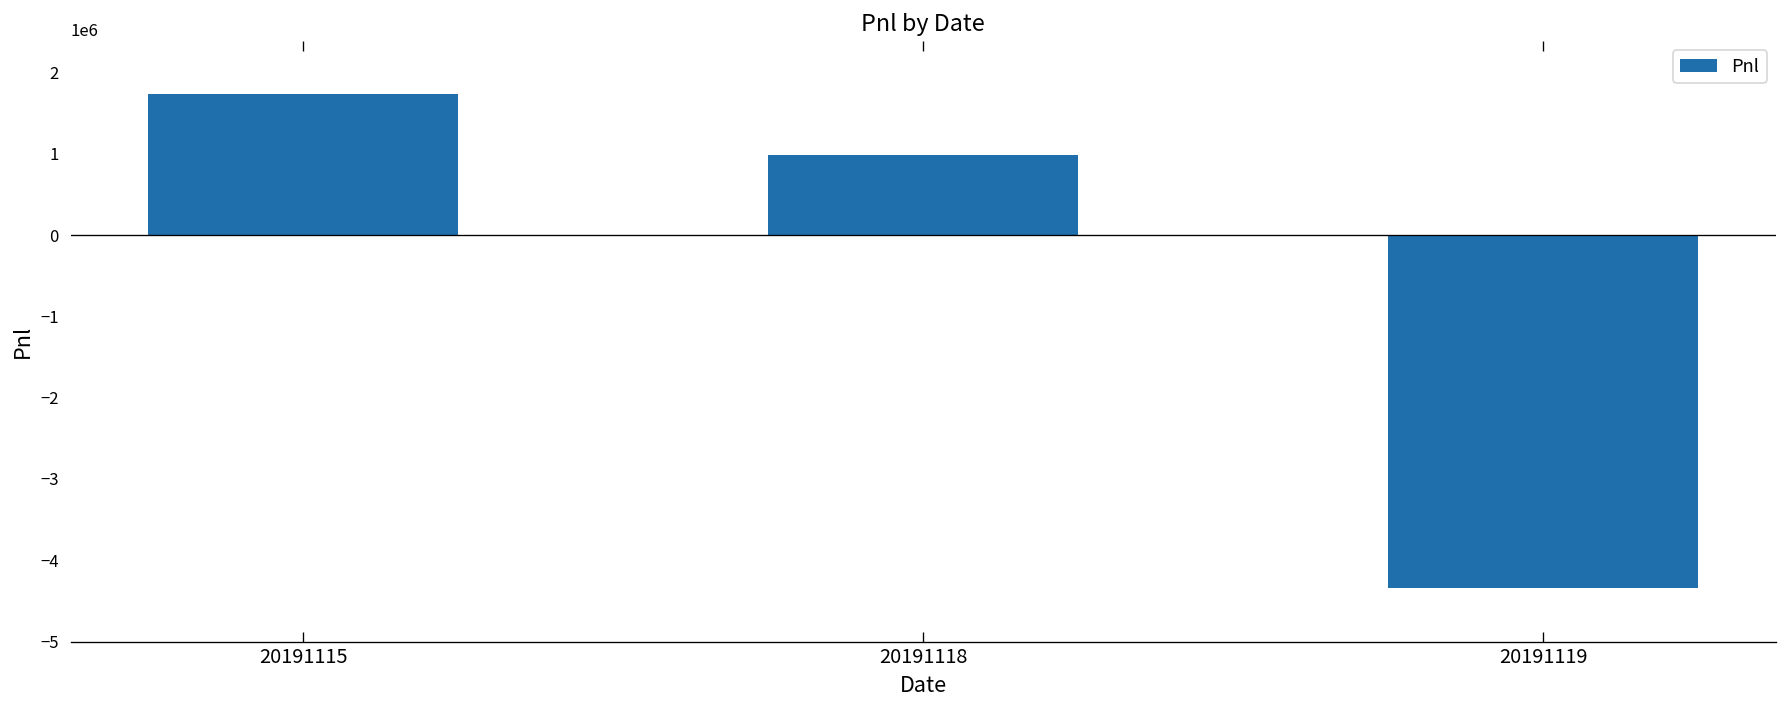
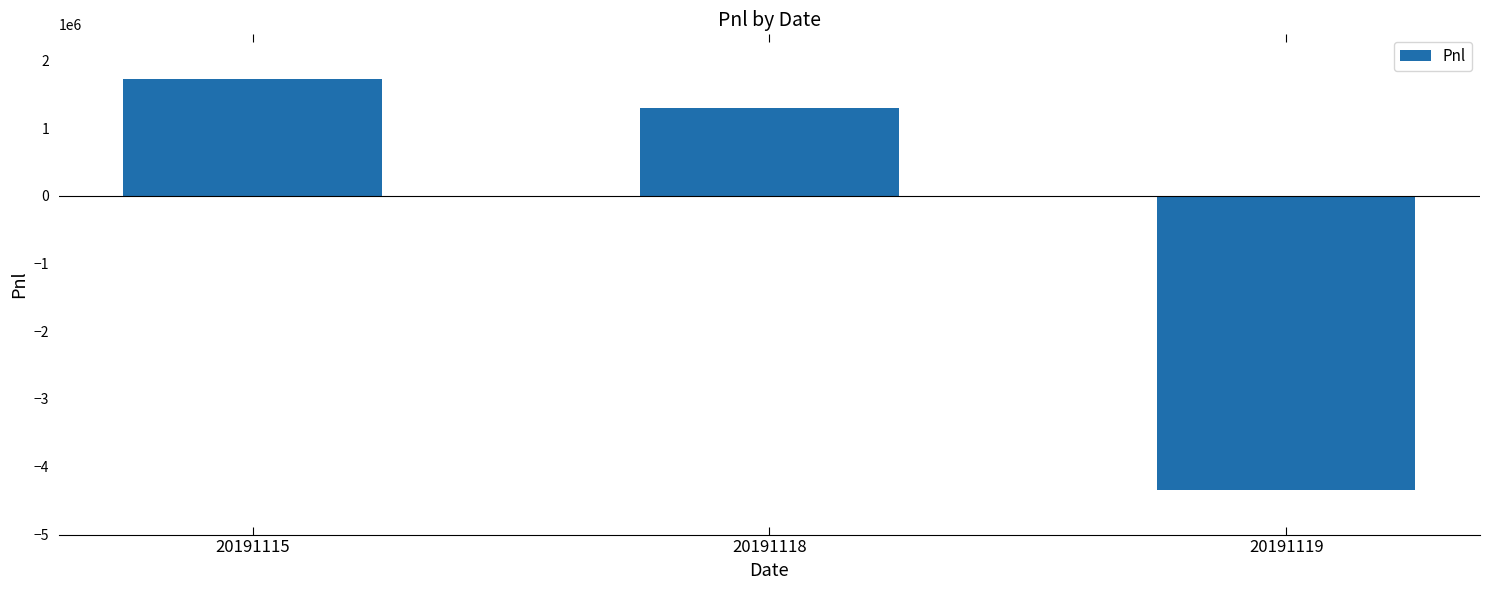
20191118: 1000000 -> 1300000
